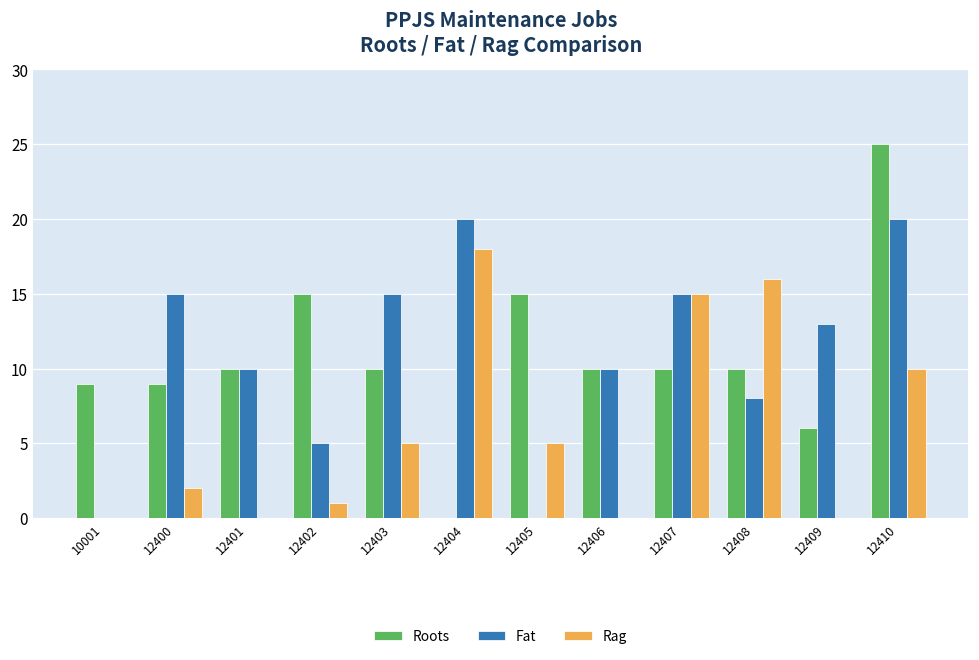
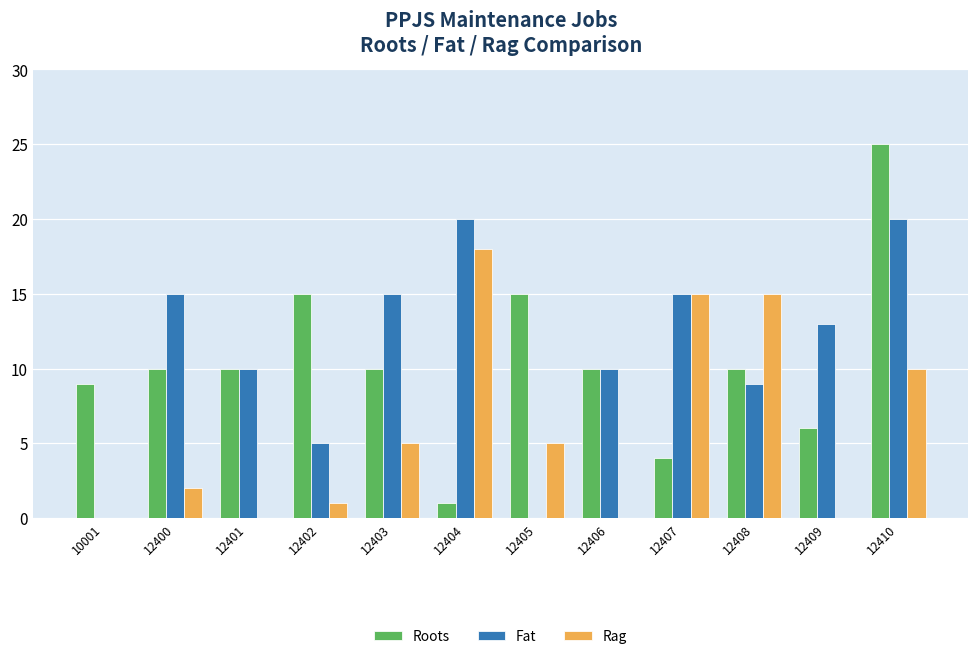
Roots, 12400: 9 -> 10
Roots, 12404: 0 -> 1
Roots, 12407: 10 -> 4
Fat, 12408: 8 -> 9
Rag, 12408: 16 -> 15
